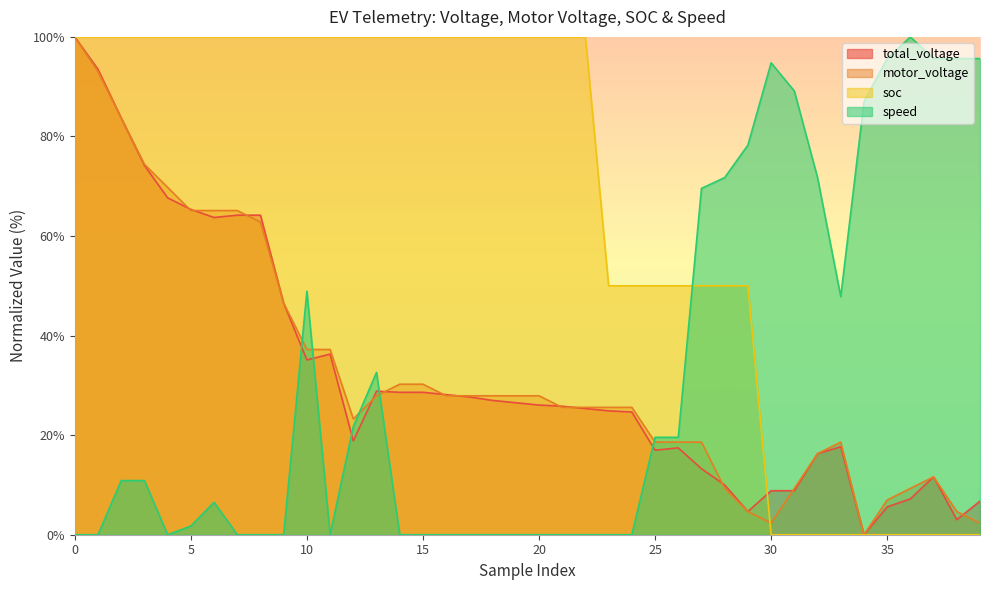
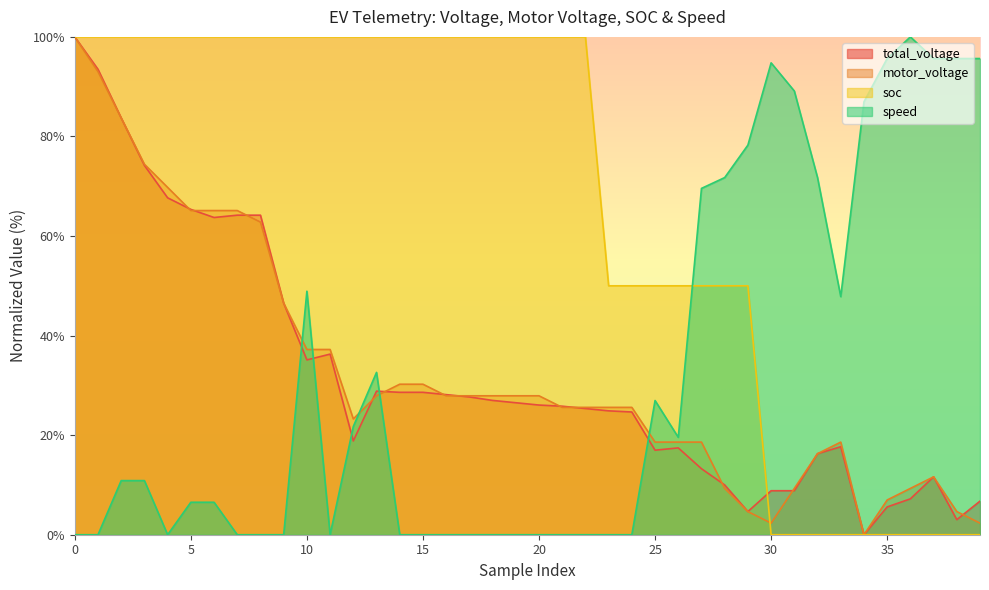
speed, 5: 2% -> 7%
speed, 25: 20% -> 27%
